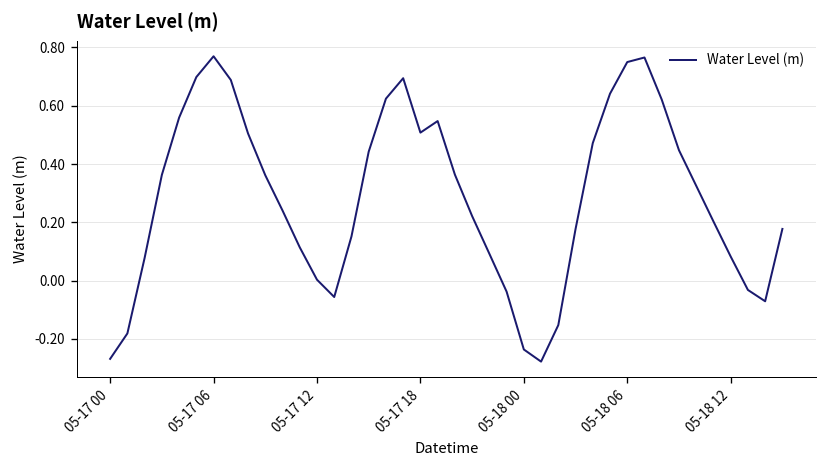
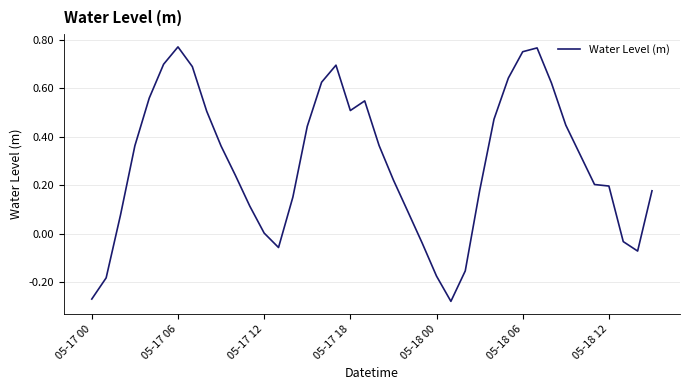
05-18 00: -0.24 -> -0.17
05-18 12: 0.08 -> 0.20
